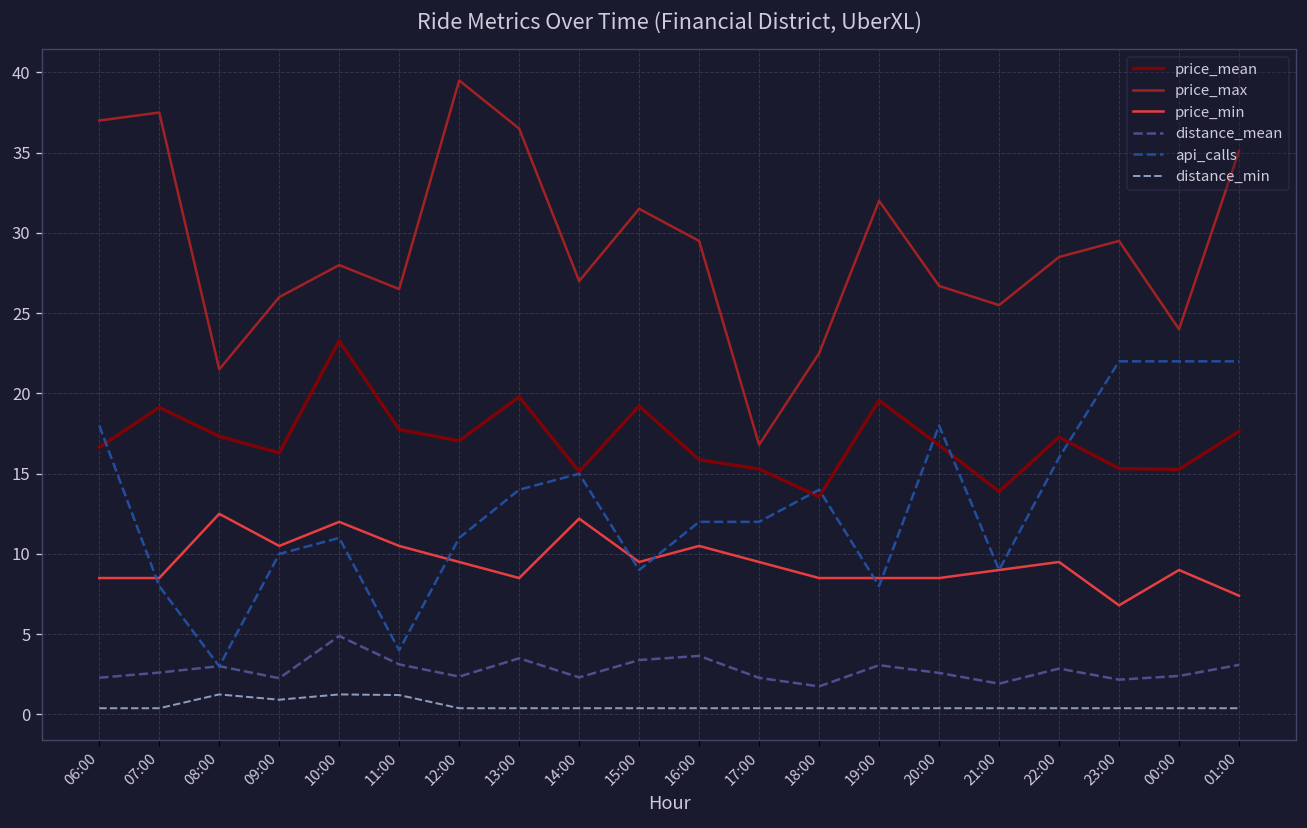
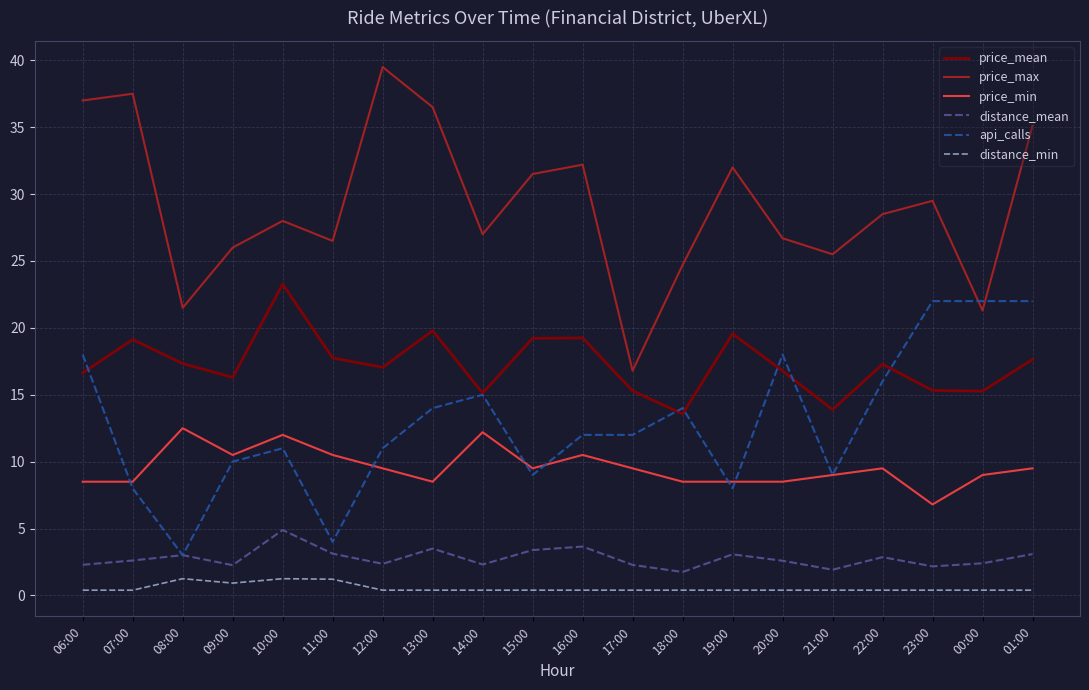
price_mean, 16:00: 15.9 -> 19.3
price_max, 16:00: 29.5 -> 32.2
price_max, 18:00: 22.5 -> 24.7
price_max, 00:00: 24.0 -> 21.3
price_min, 01:00: 7.4 -> 9.5
